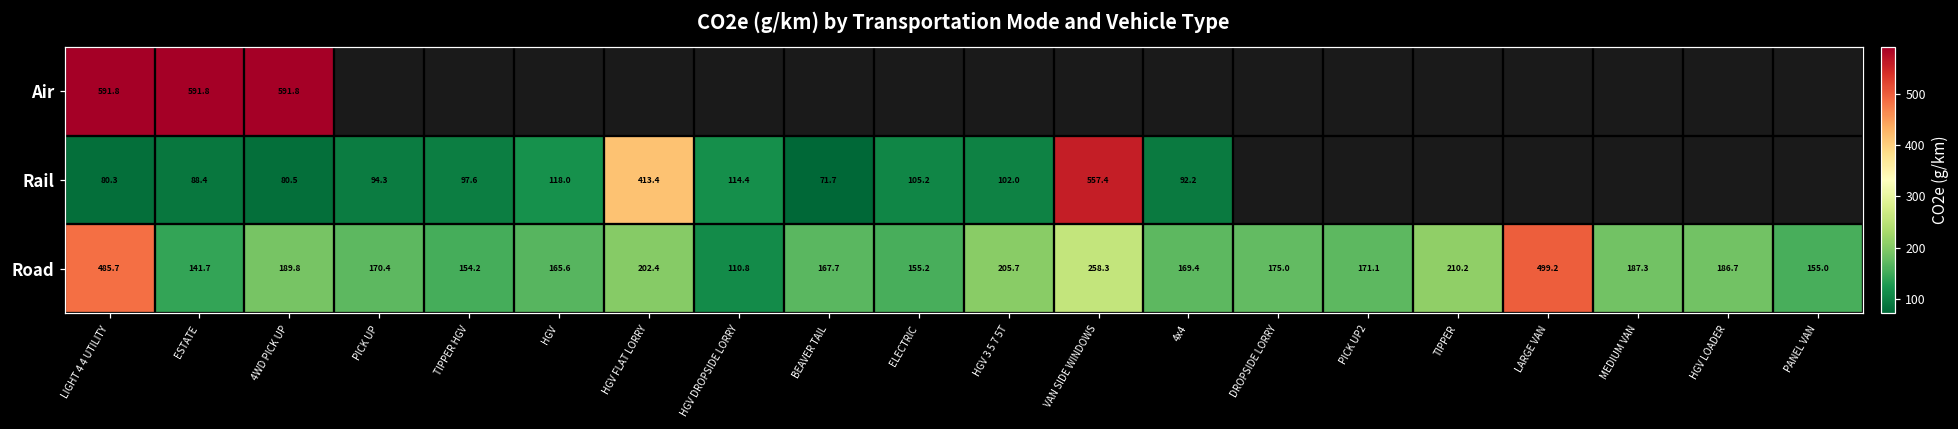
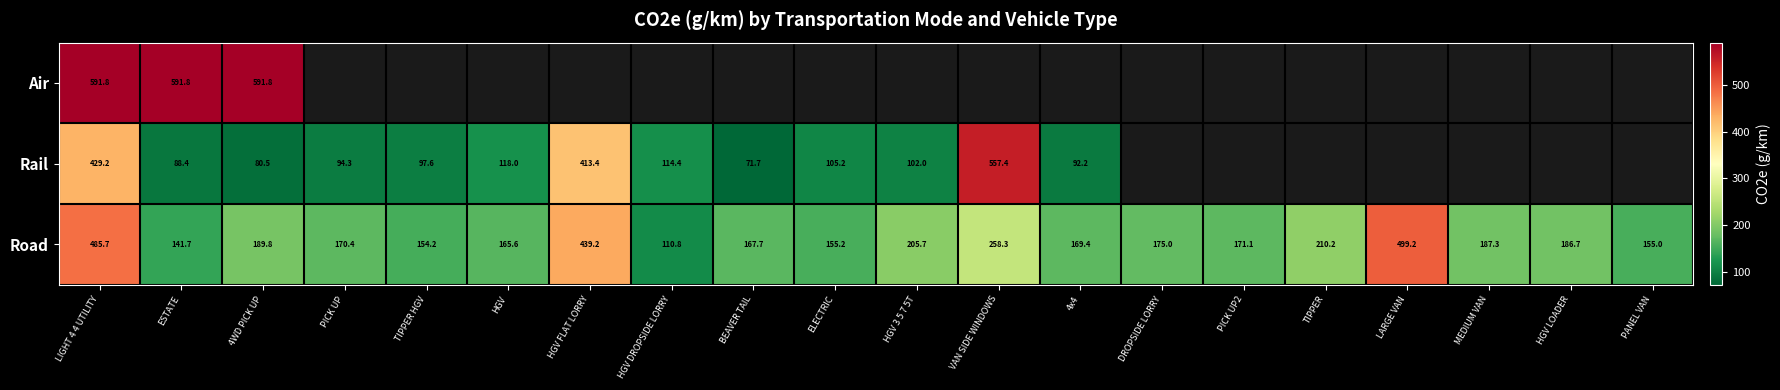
Rail, LIGHT 4 4 UTILITY: 80.3 -> 429.2
Road, HGV FLAT LORRY: 202.4 -> 439.2
